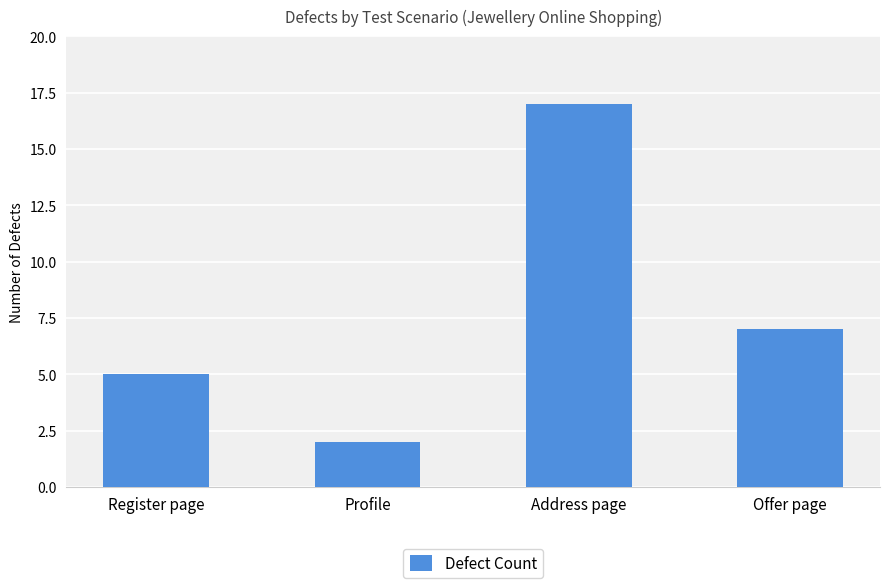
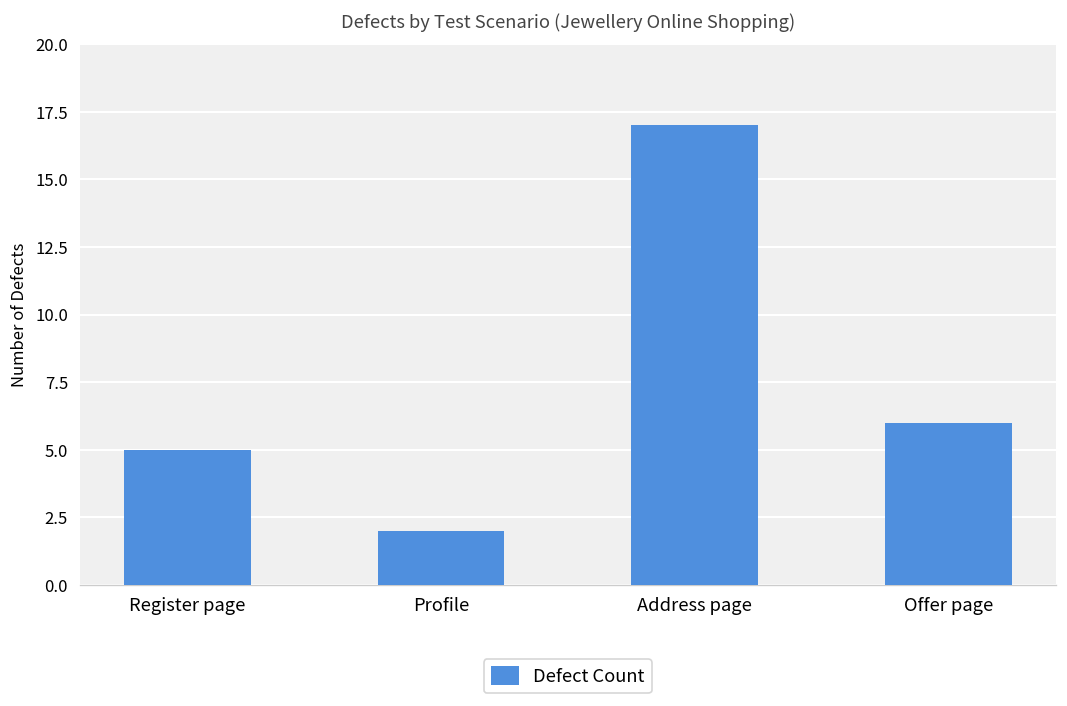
Offer page: 7 -> 6
